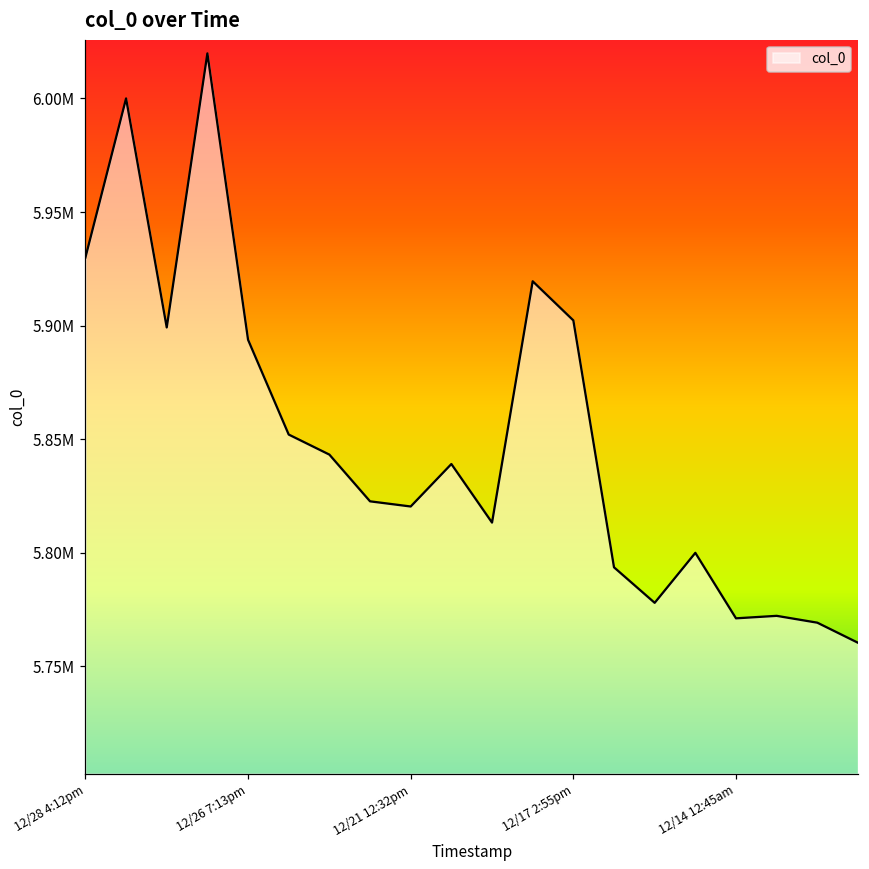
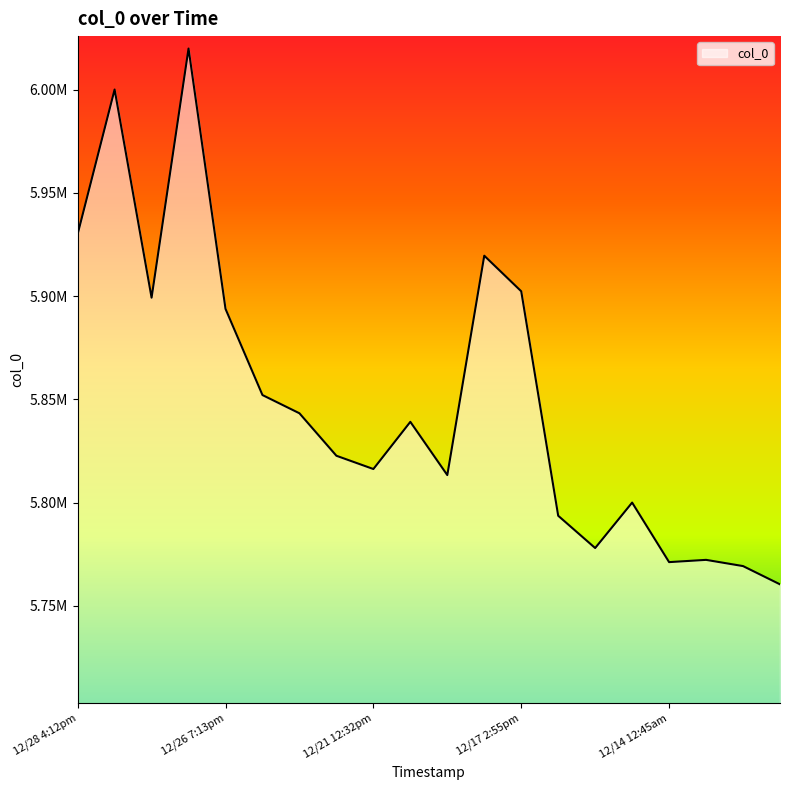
12/21 12:32pm: 5820000 -> 5816000
